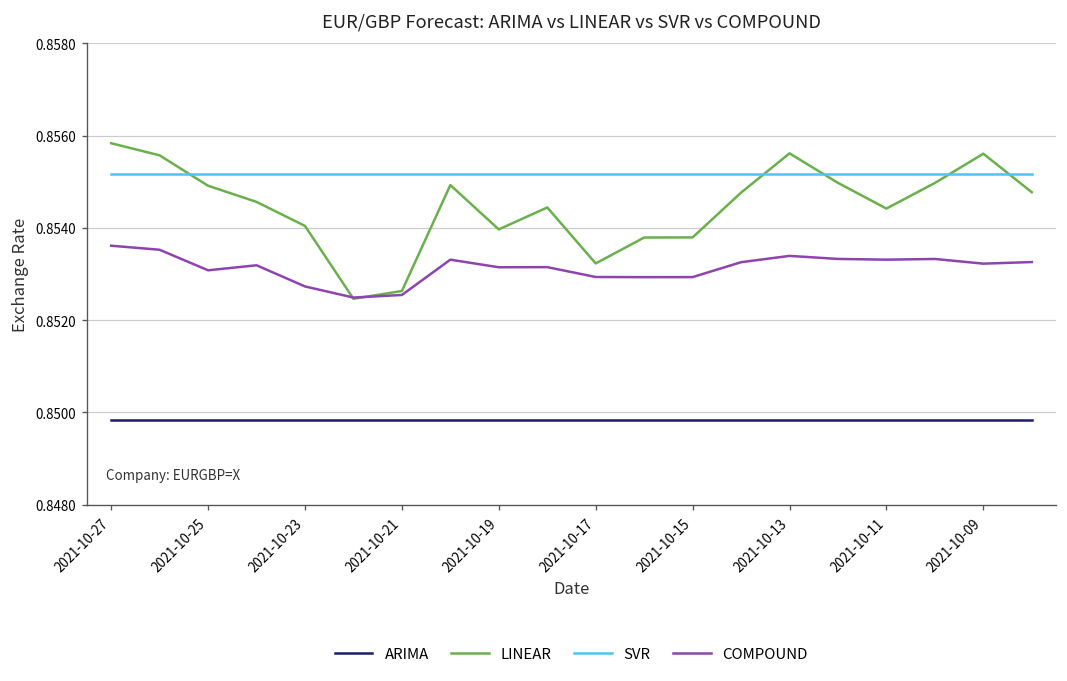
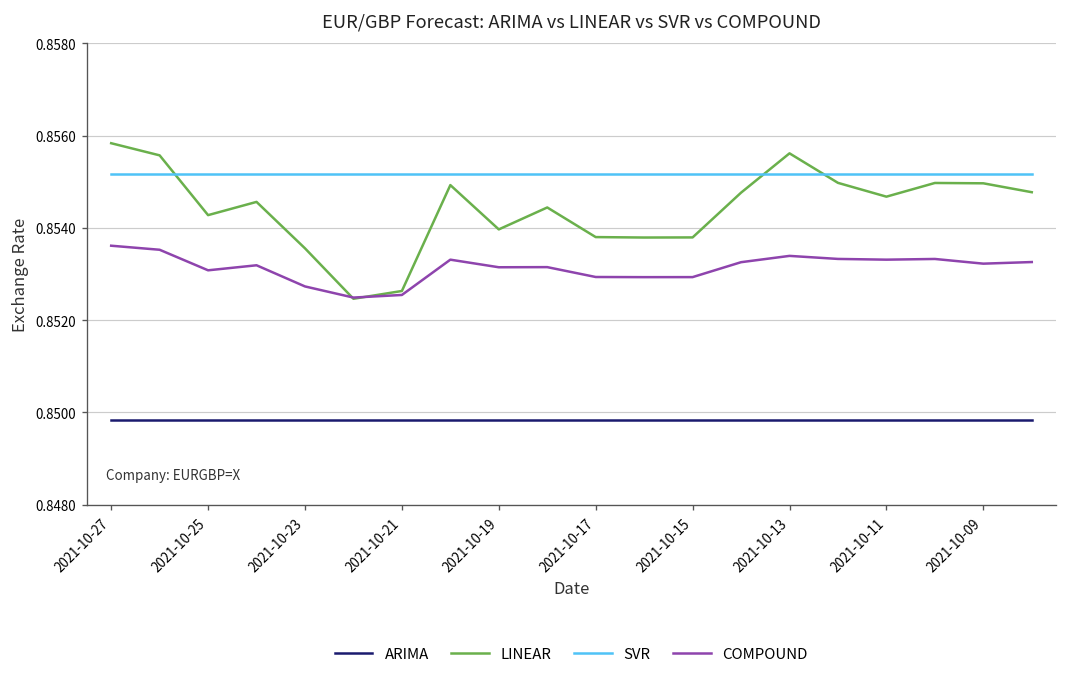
LINEAR, 2021-10-25: 0.8549 -> 0.8543
LINEAR, 2021-10-23: 0.8540 -> 0.8536
LINEAR, 2021-10-17: 0.8532 -> 0.8538
LINEAR, 2021-10-11: 0.8544 -> 0.8547
LINEAR, 2021-10-09: 0.8556 -> 0.8550
